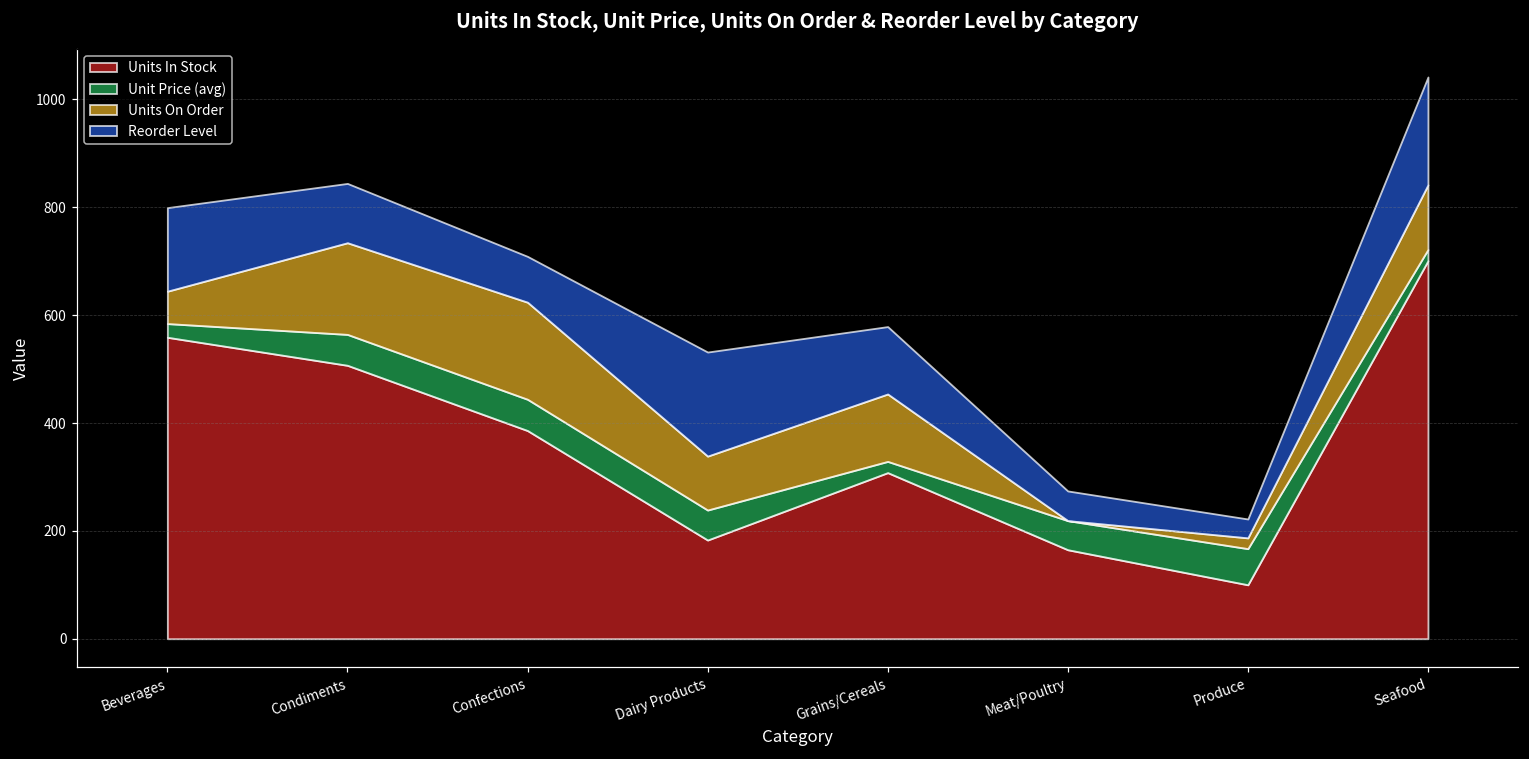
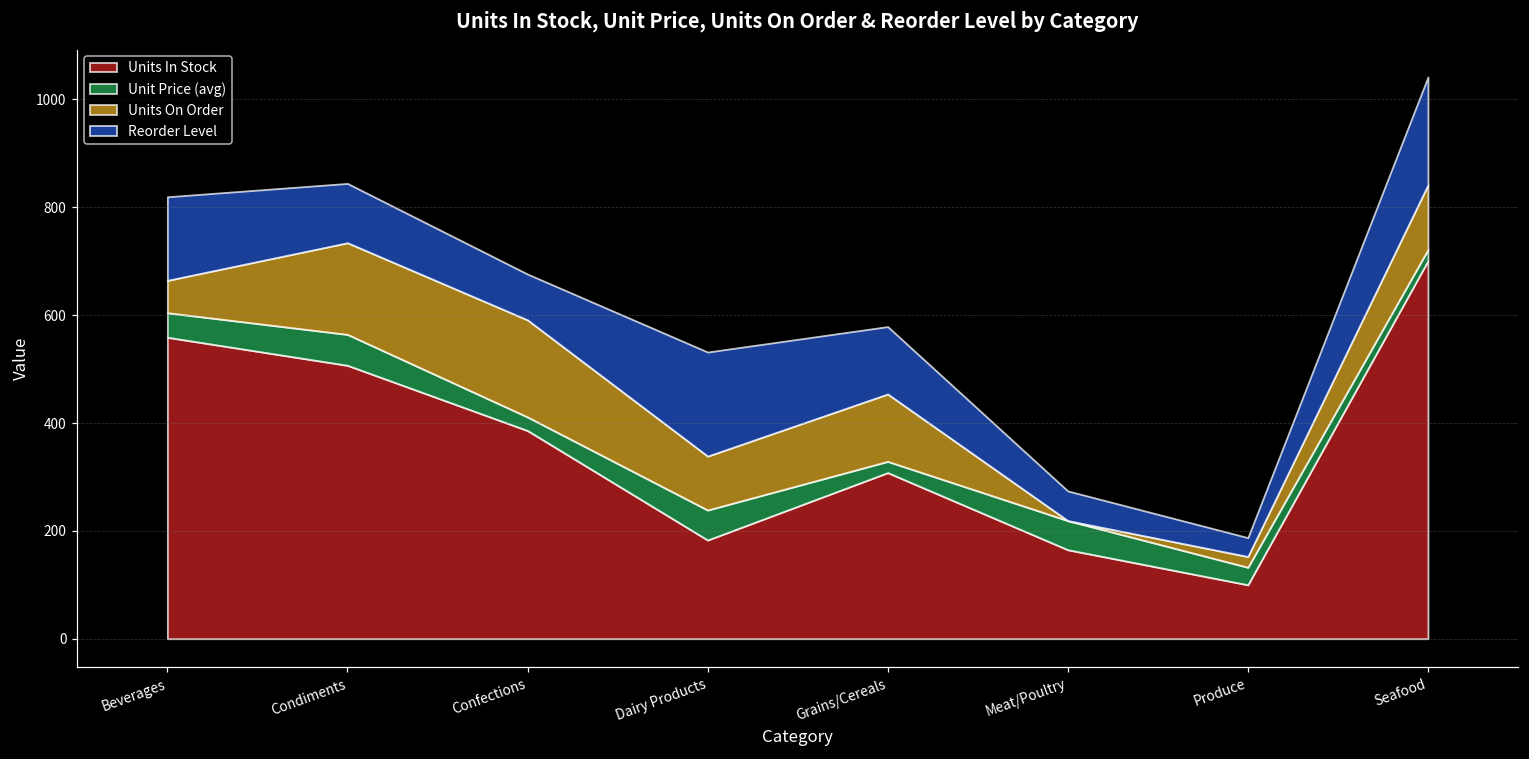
Unit Price (avg), Beverages: 30 -> 50
Unit Price (avg), Confections: 60 -> 30
Unit Price (avg), Produce: 70 -> 30
